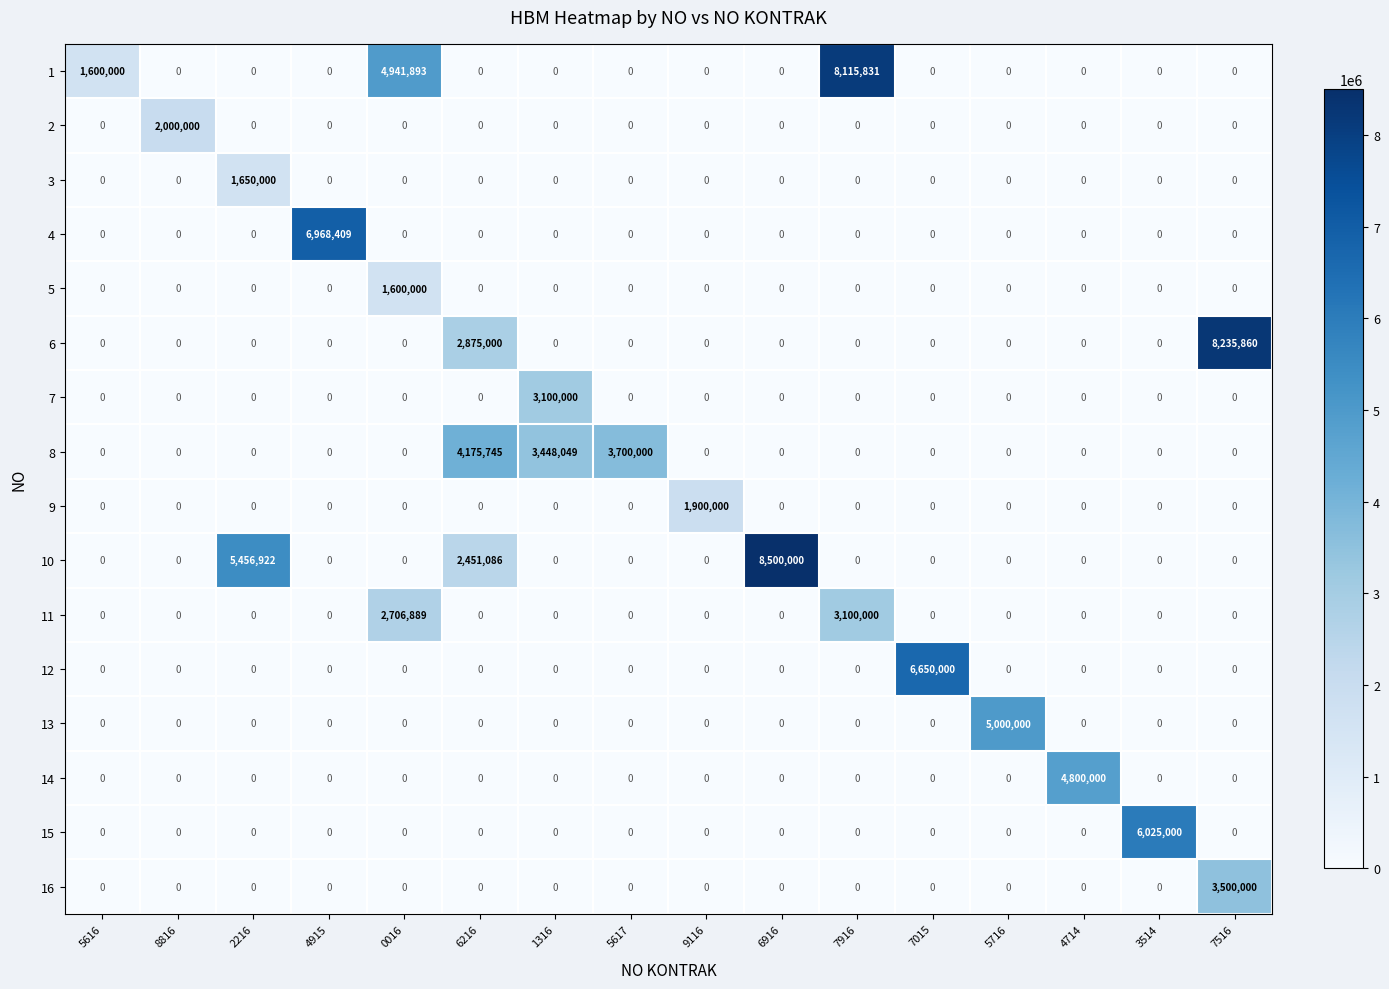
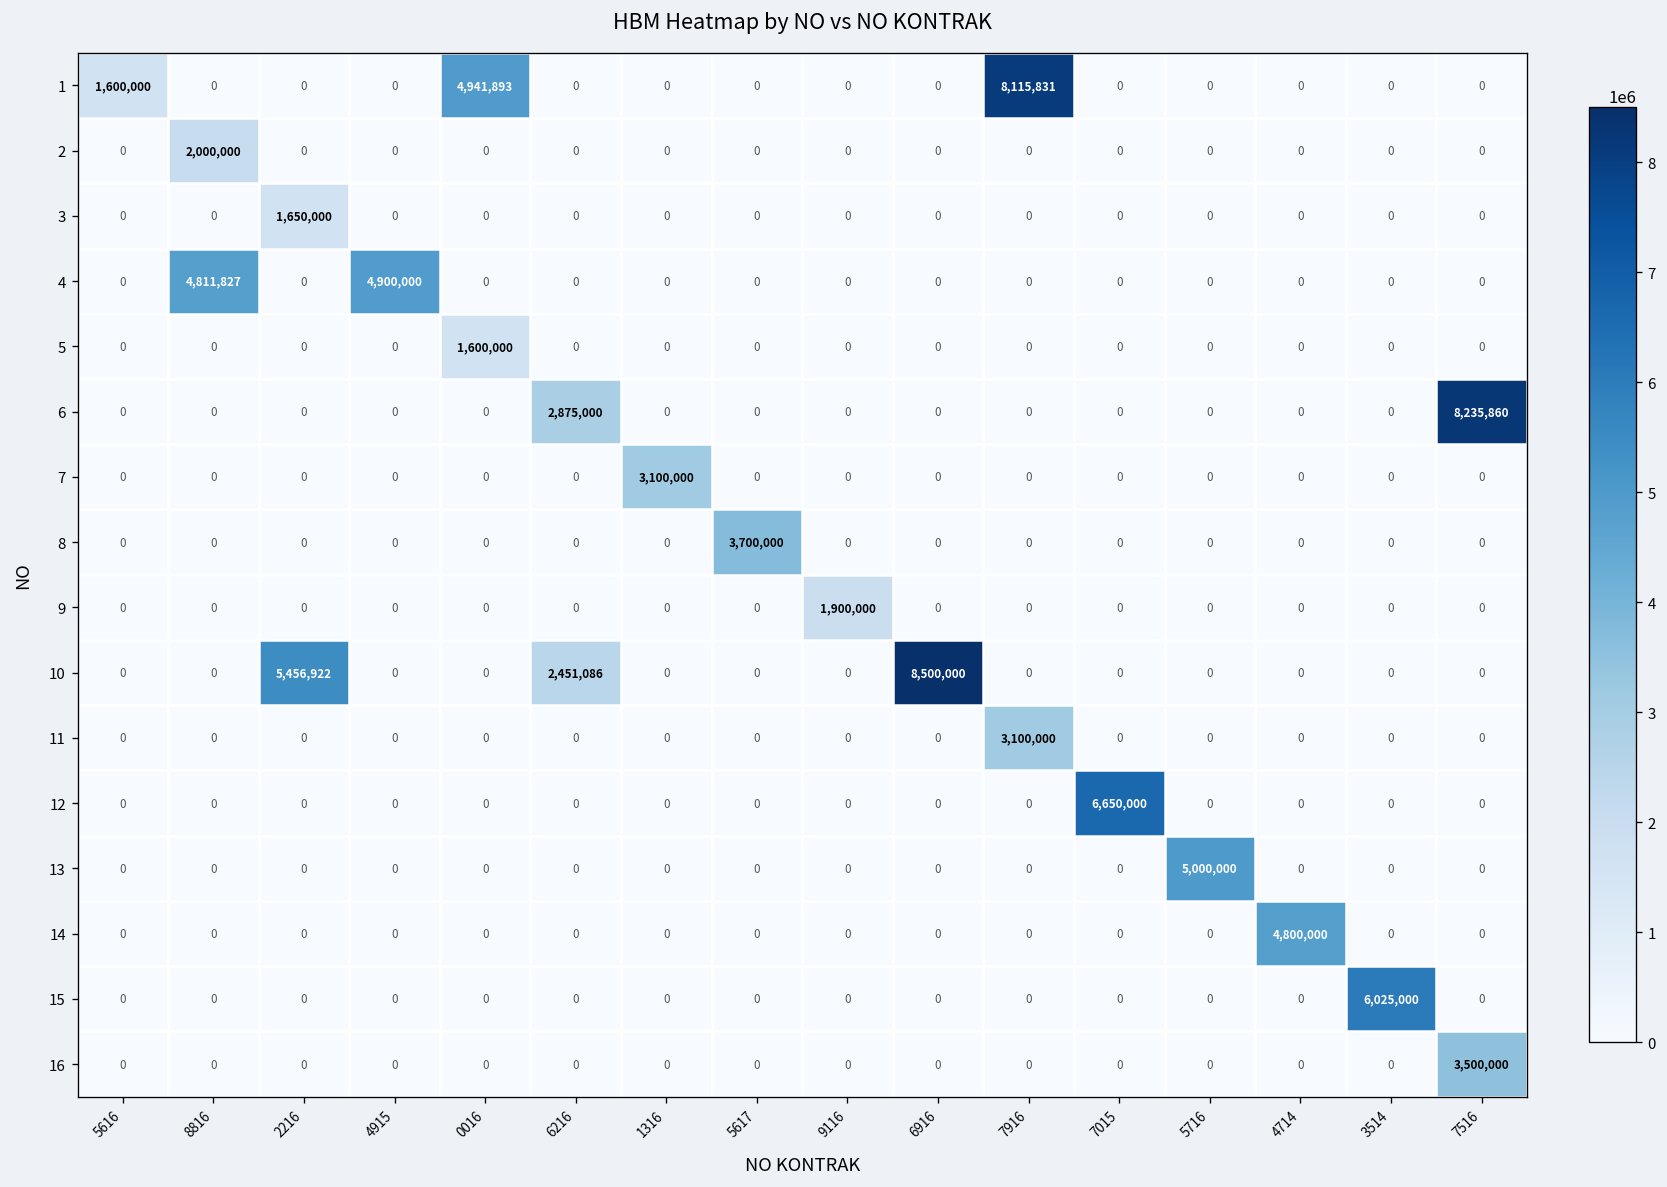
4, 8816: 0 -> 4,811,827
4, 4915: 6,968,409 -> 4,900,000
8, 6216: 4,175,745 -> 0
8, 1316: 3,448,049 -> 0
11, 0016: 2,706,889 -> 0
